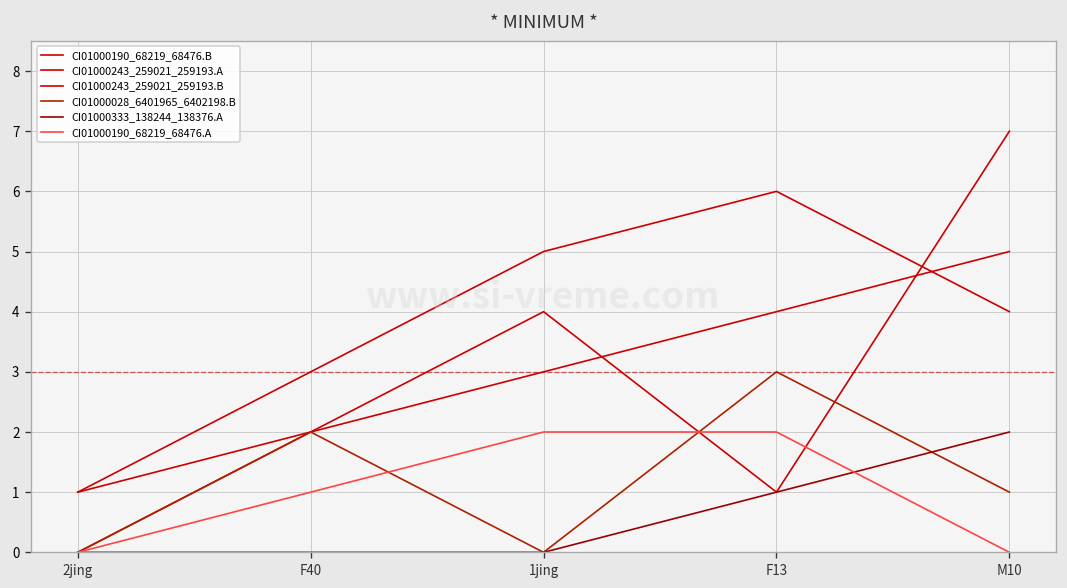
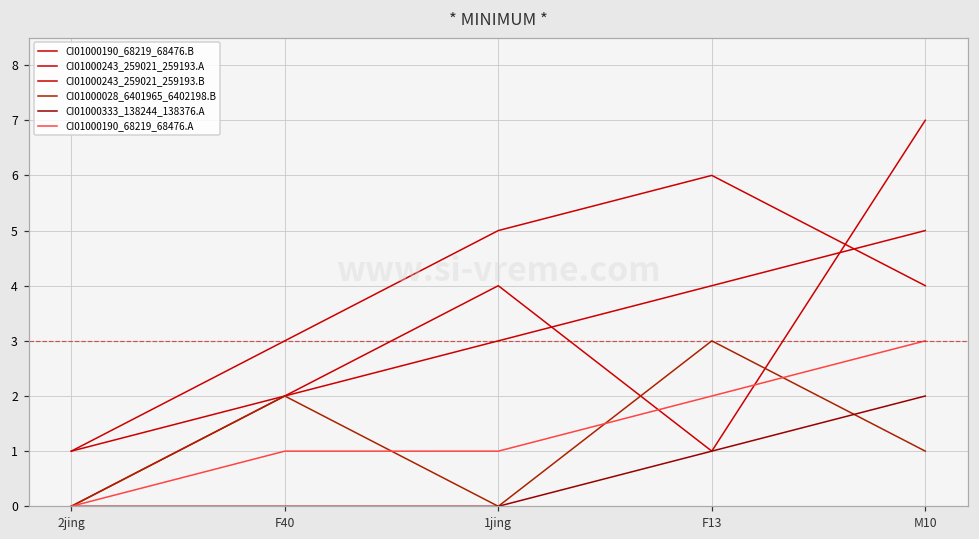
CI01000190_68219_68476.A, 1jing: 2 -> 1
CI01000190_68219_68476.A, M10: 0 -> 3
